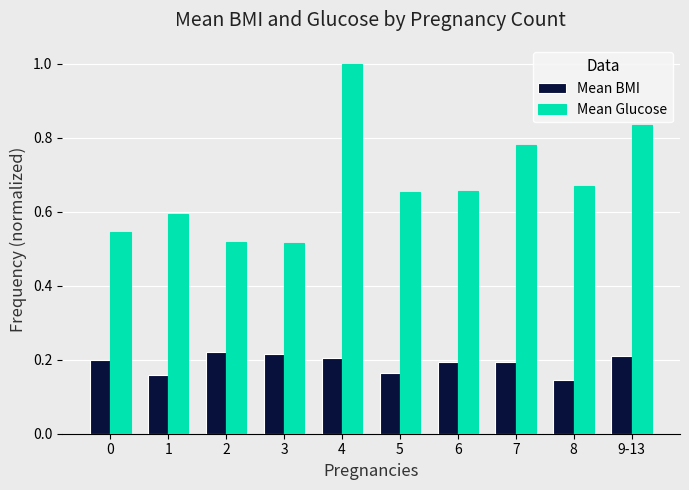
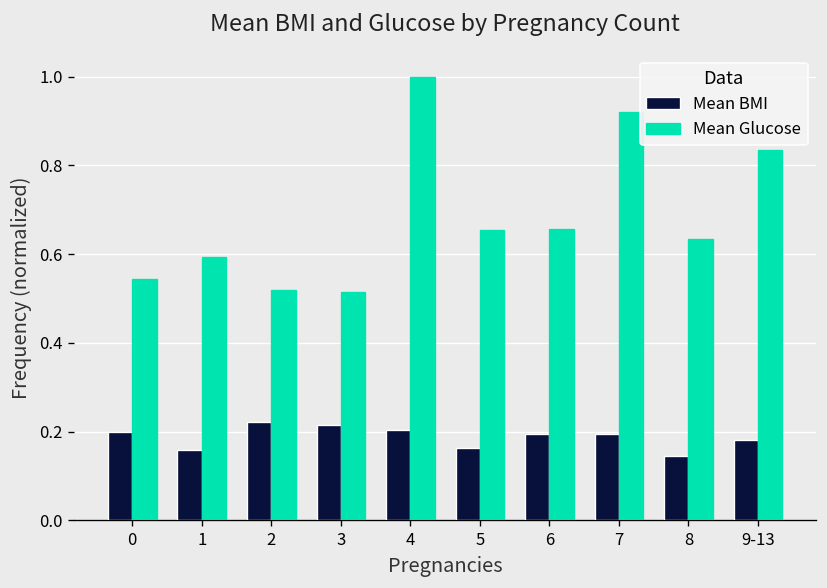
Mean Glucose, 7: 0.78 -> 0.92
Mean Glucose, 8: 0.67 -> 0.63
Mean BMI, 9-13: 0.21 -> 0.18
